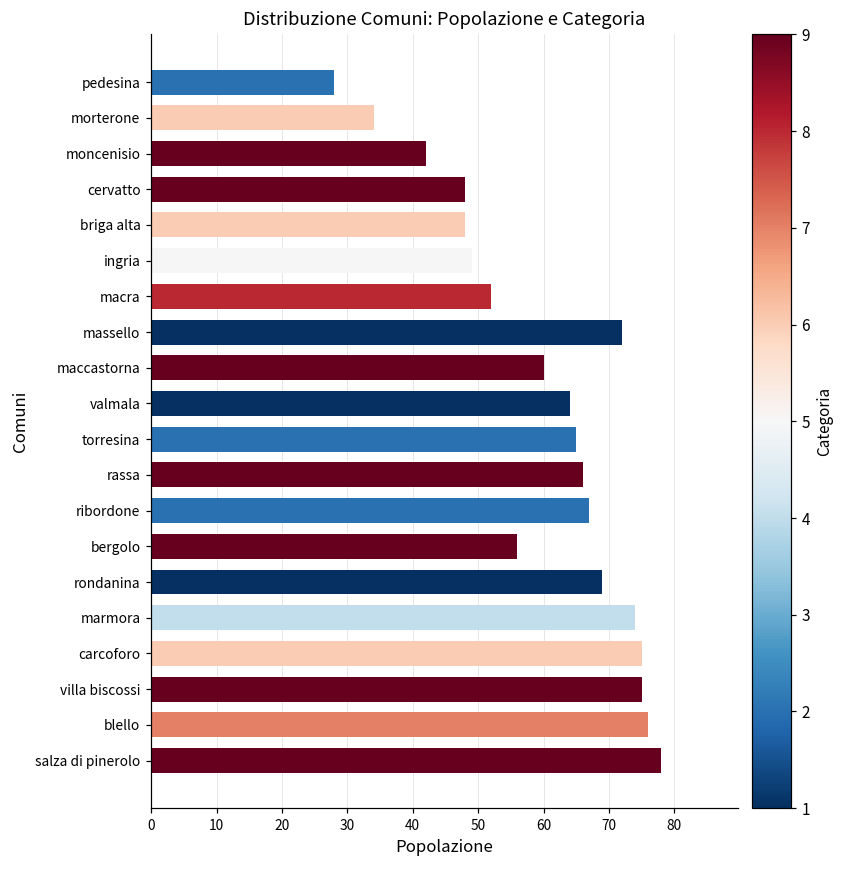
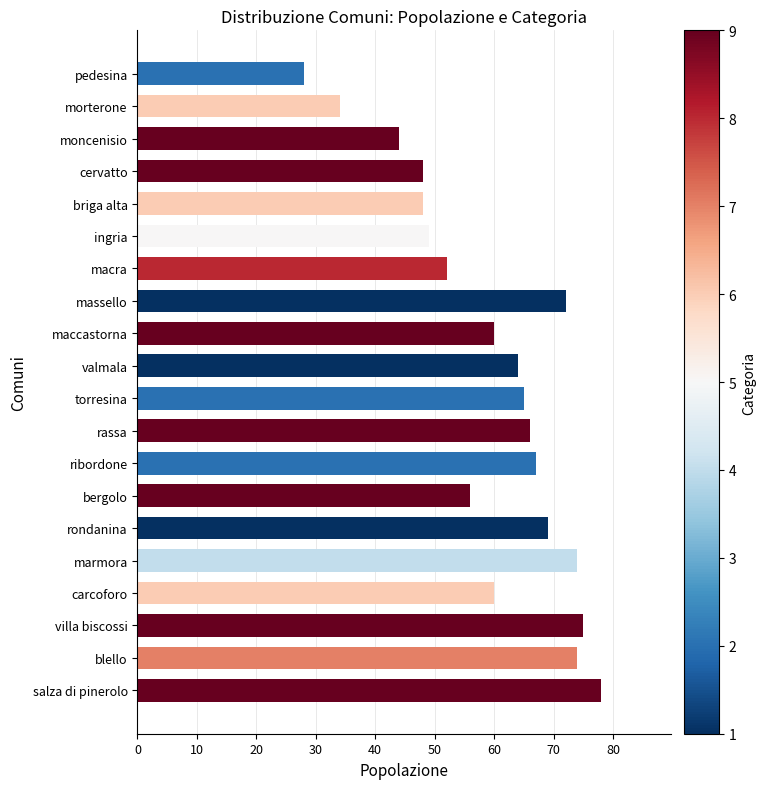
moncenisio: 42 -> 44
carcoforo: 75 -> 60
blello: 76 -> 74
